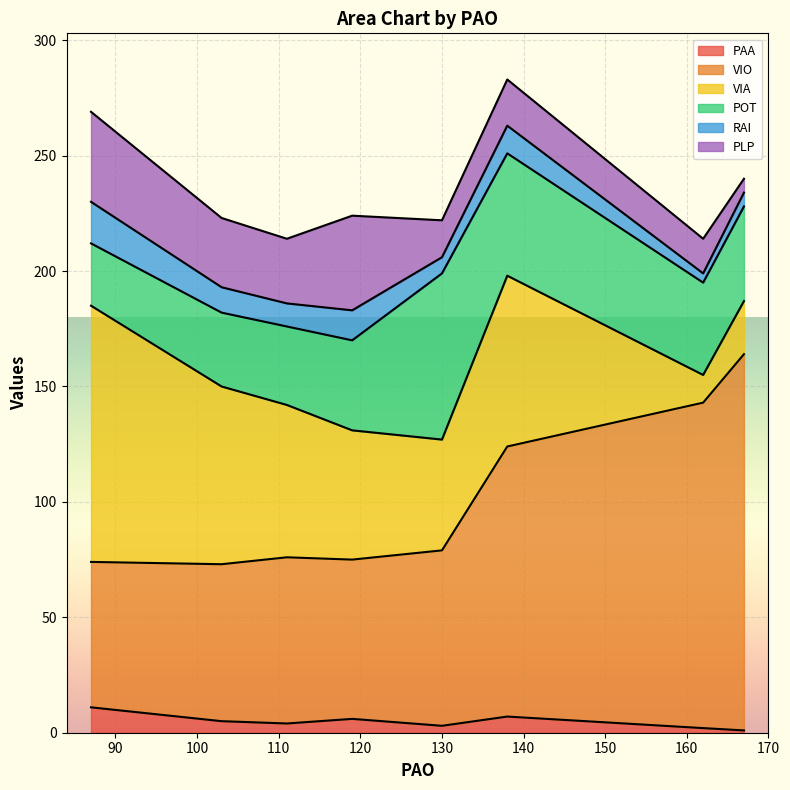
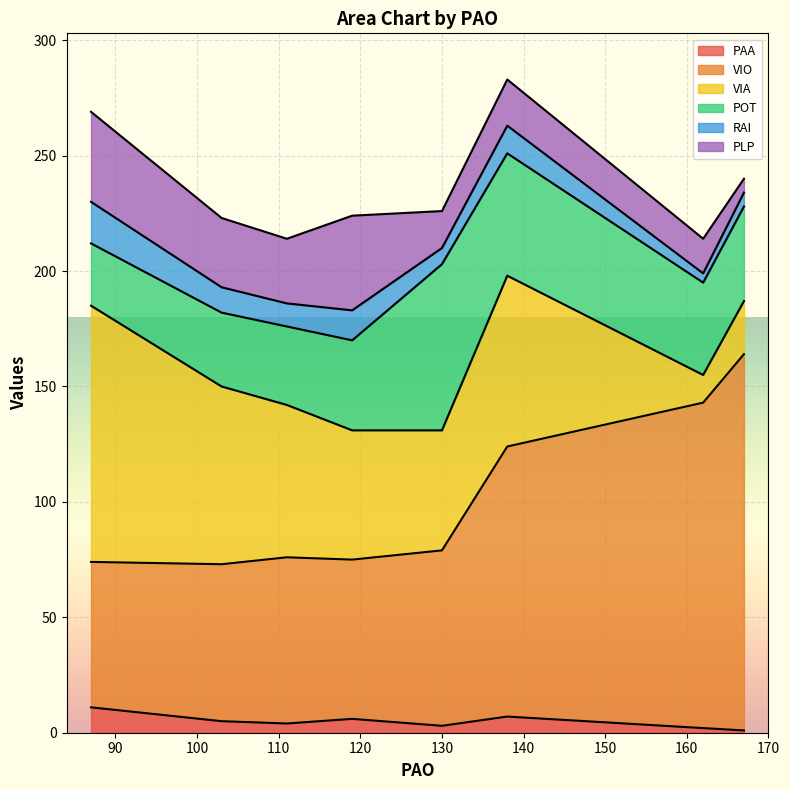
VIA, 130: 48 -> 52
